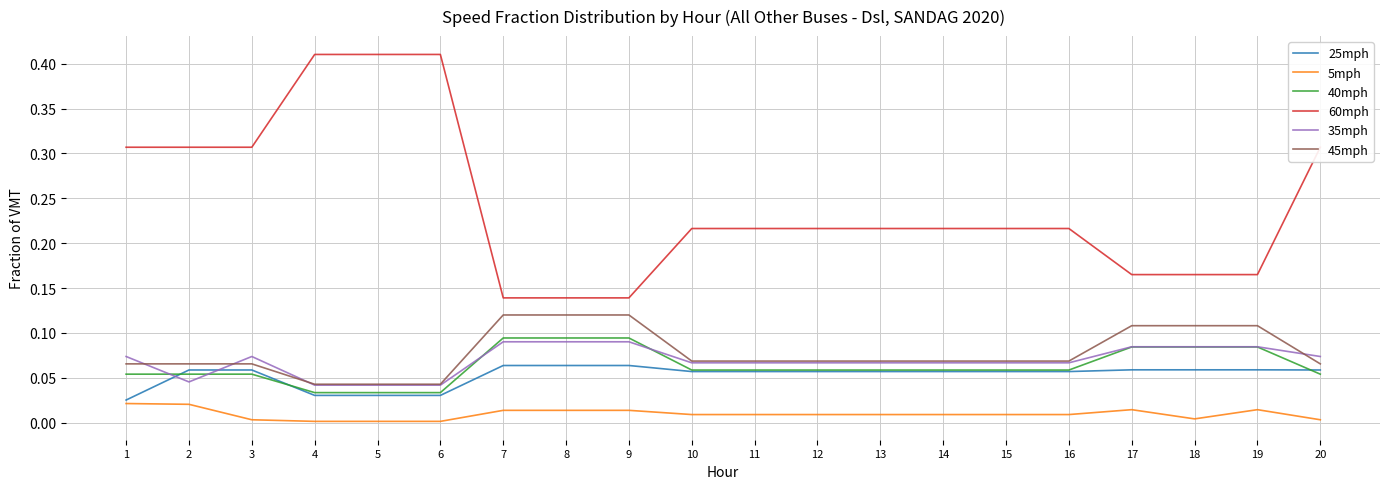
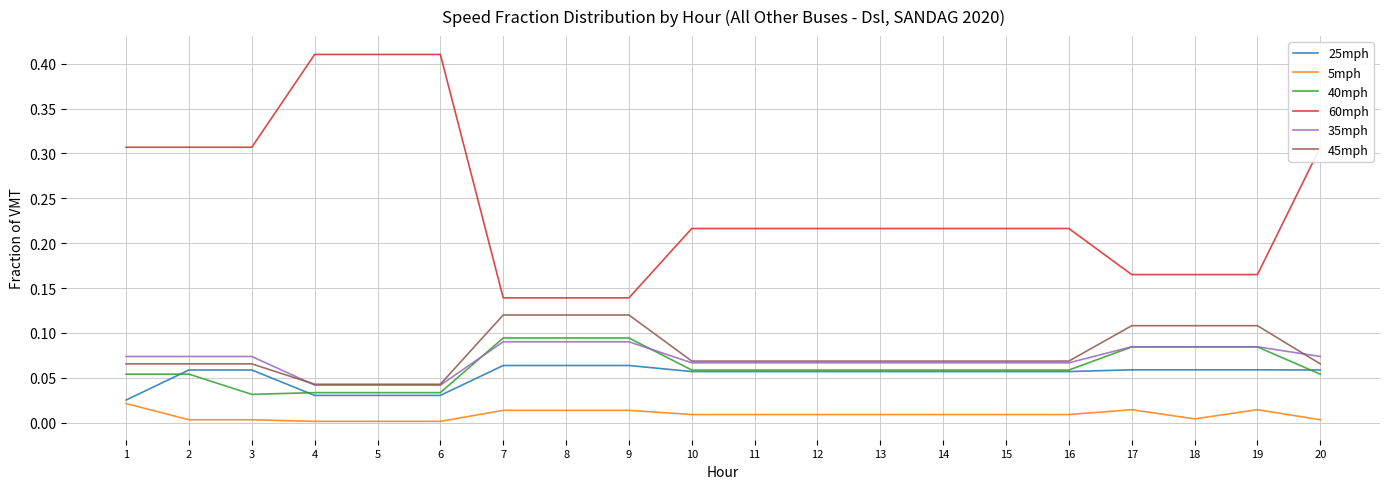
5mph, 2: 0.02 -> 0.00
35mph, 2: 0.05 -> 0.07
40mph, 3: 0.05 -> 0.03
